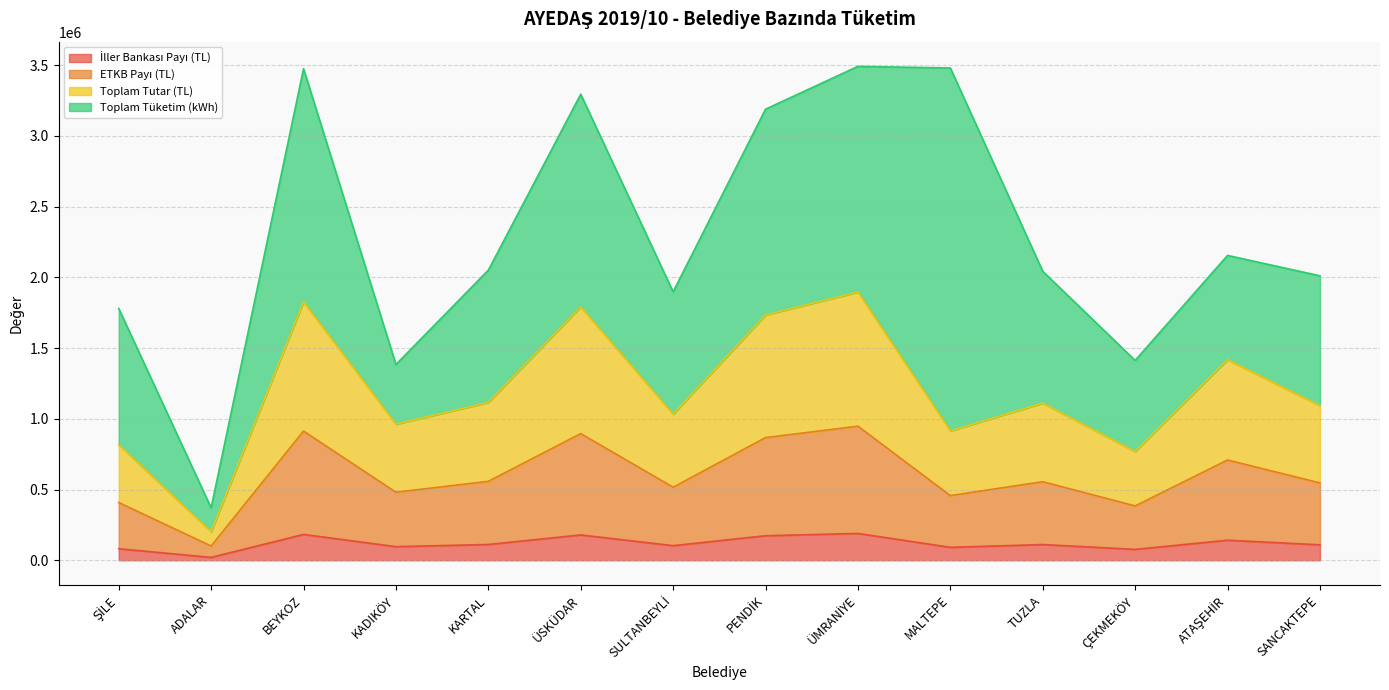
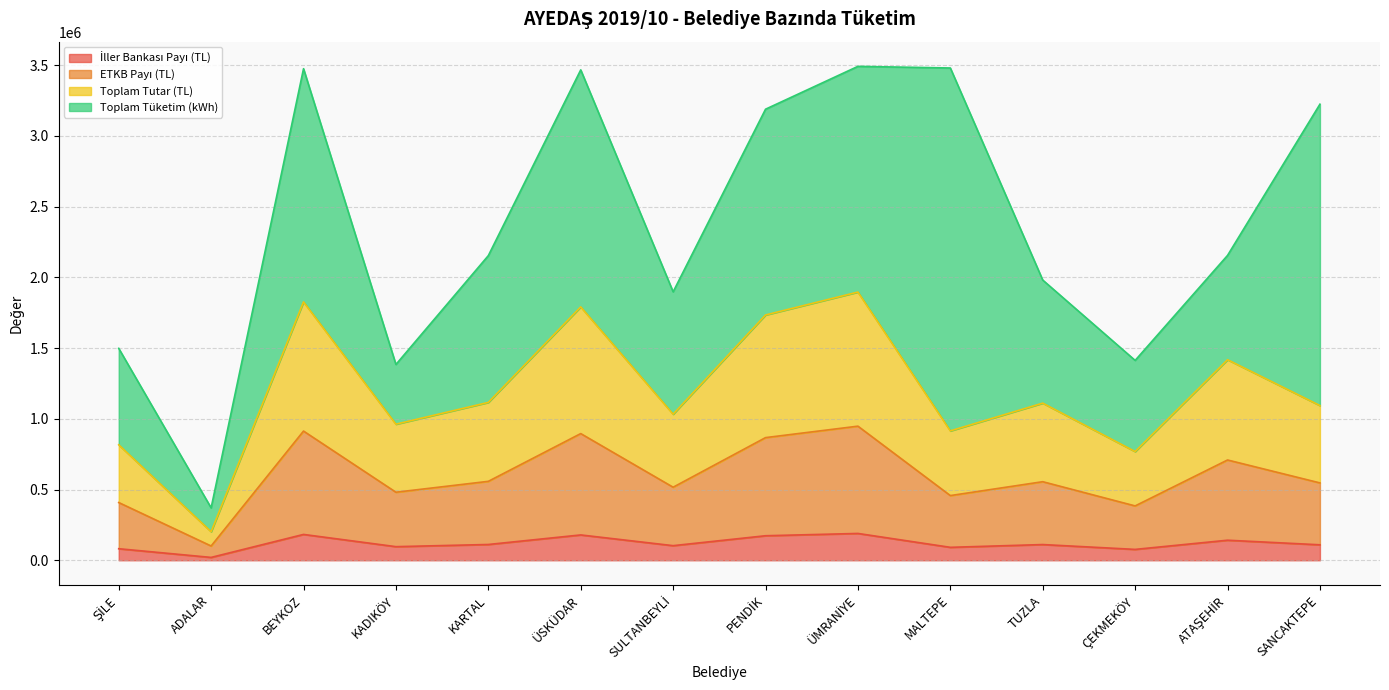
Toplam Tüketim (kWh), ŞİLE: 960000 -> 680000
Toplam Tüketim (kWh), KARTAL: 930000 -> 1040000
Toplam Tüketim (kWh), ÜSKÜDAR: 1500000 -> 1680000
Toplam Tüketim (kWh), TUZLA: 930000 -> 870000
Toplam Tüketim (kWh), SANCAKTEPE: 920000 -> 2130000
